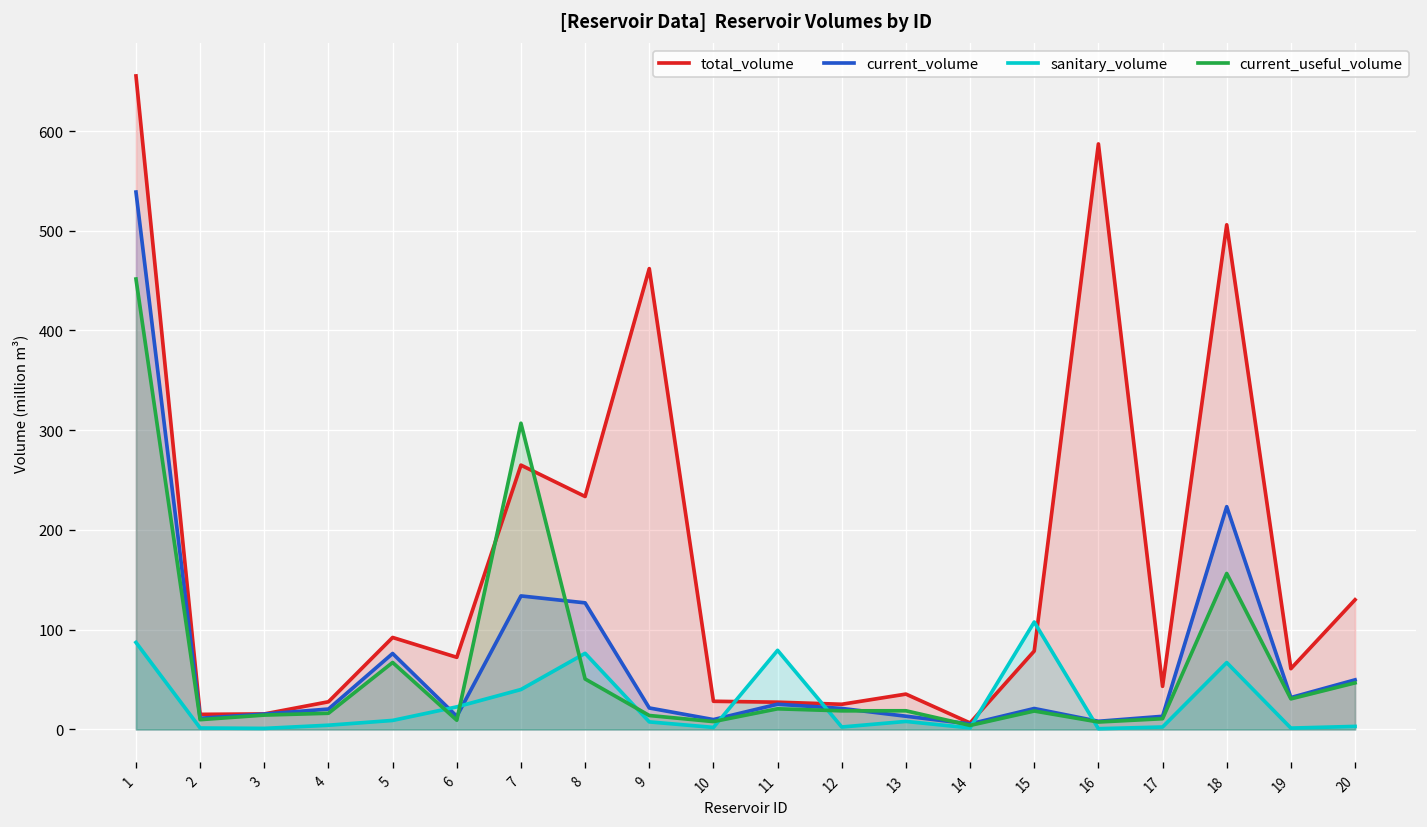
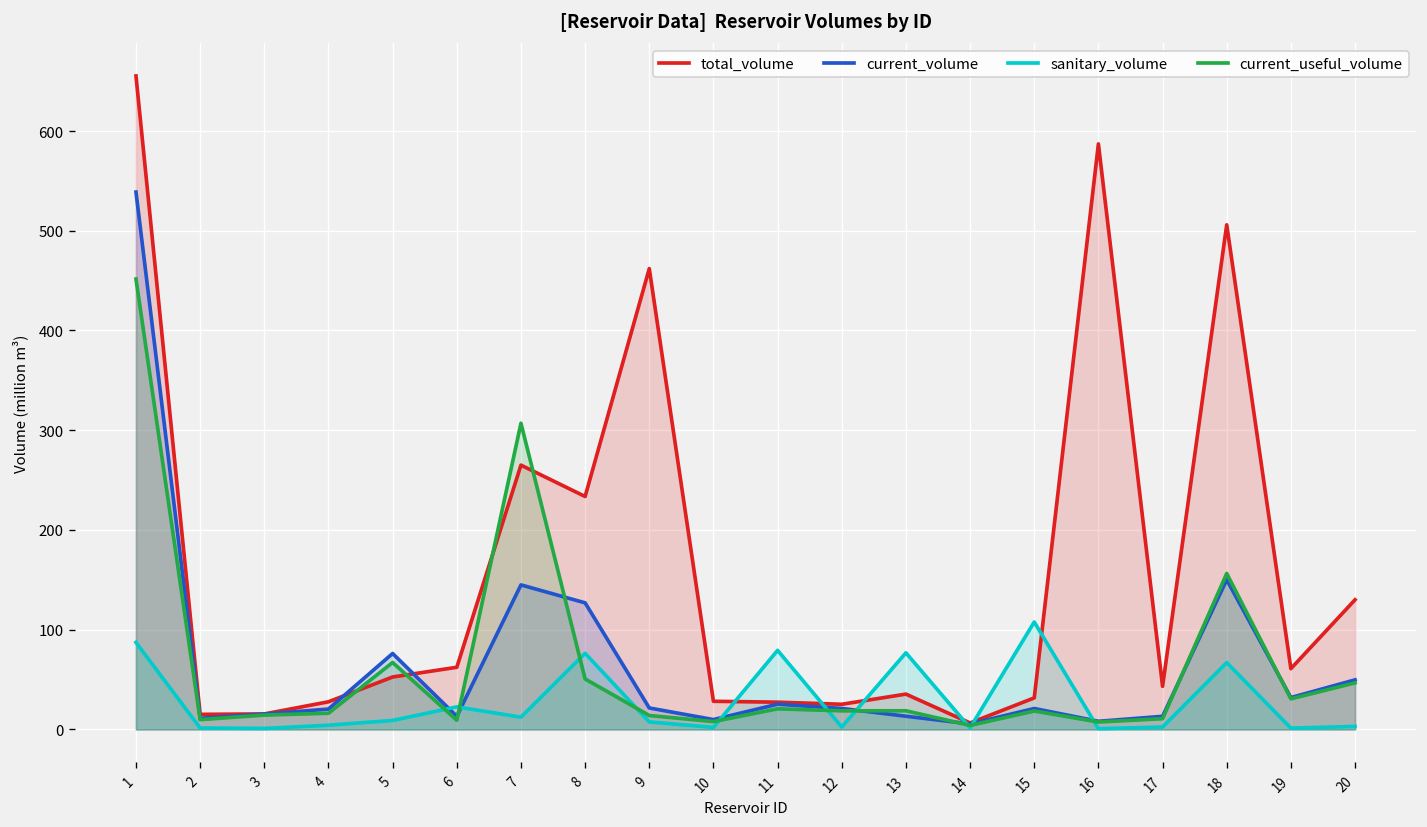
total_volume, 5: 90 -> 50
total_volume, 6: 70 -> 60
current_volume, 7: 130 -> 140
sanitary_volume, 7: 40 -> 10
sanitary_volume, 13: 10 -> 80
total_volume, 15: 80 -> 30
current_volume, 18: 220 -> 150
